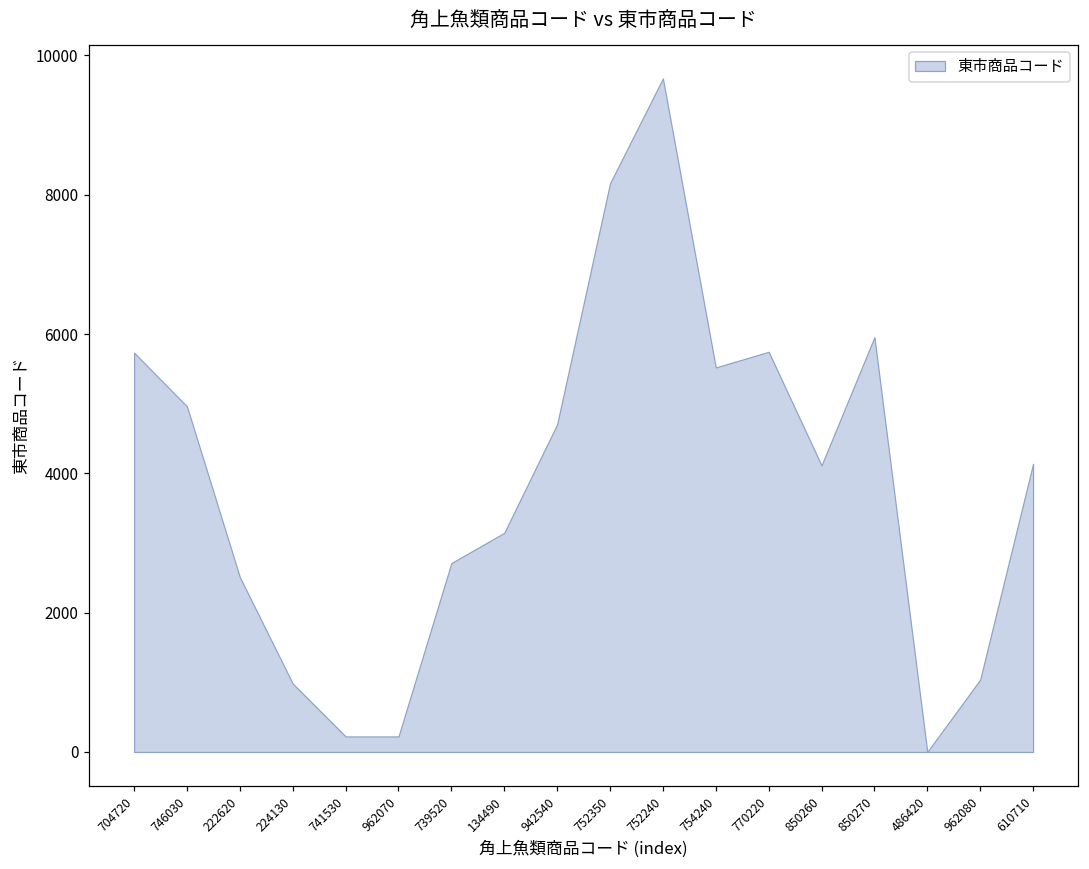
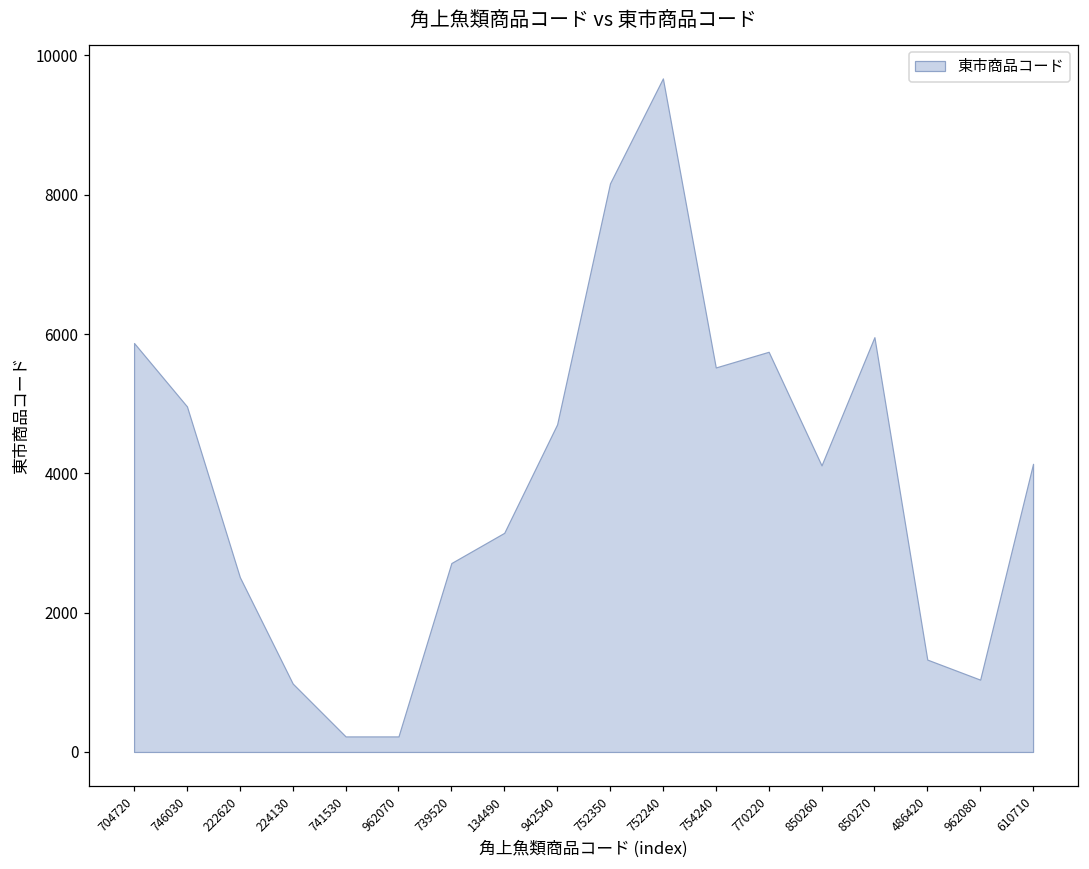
704720: 5700 -> 5900
486420: 0 -> 1300
